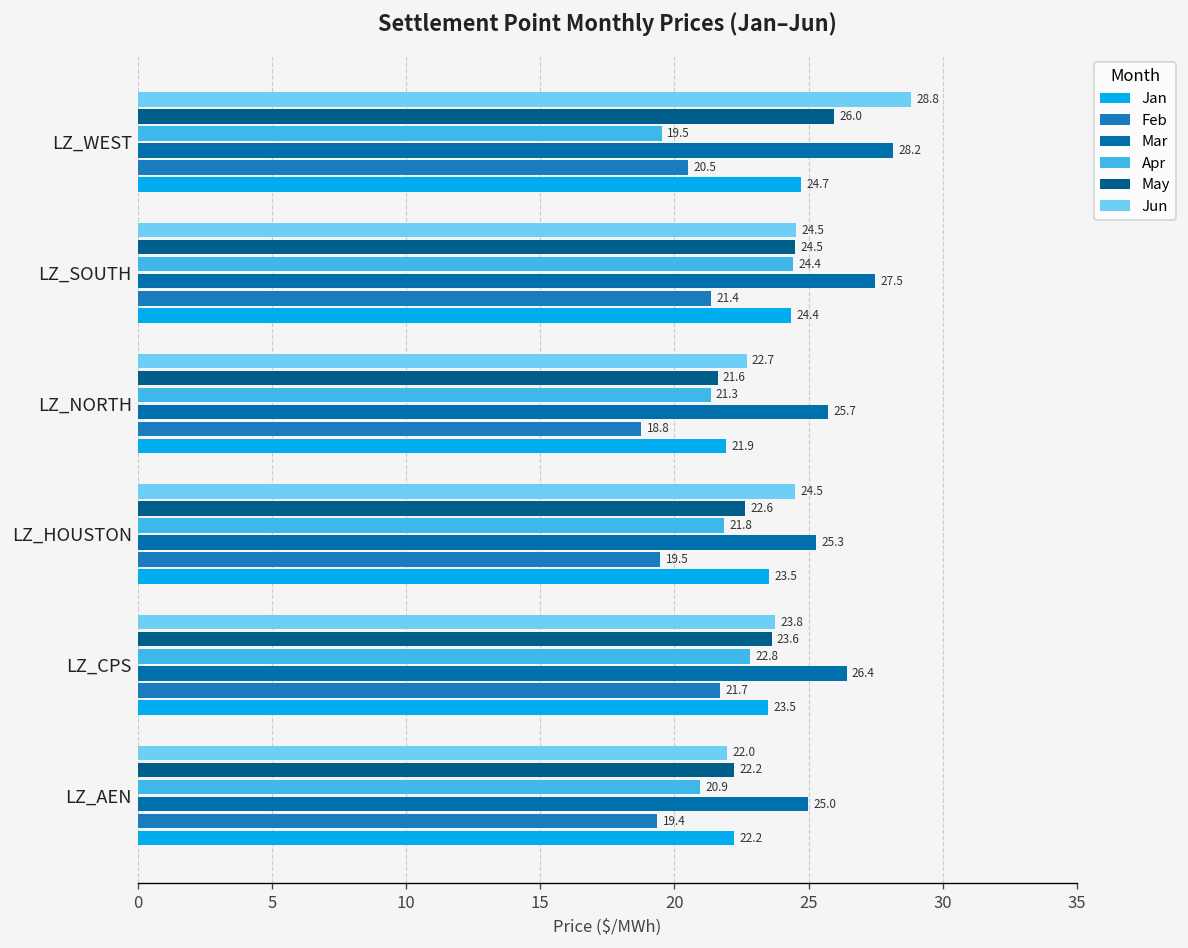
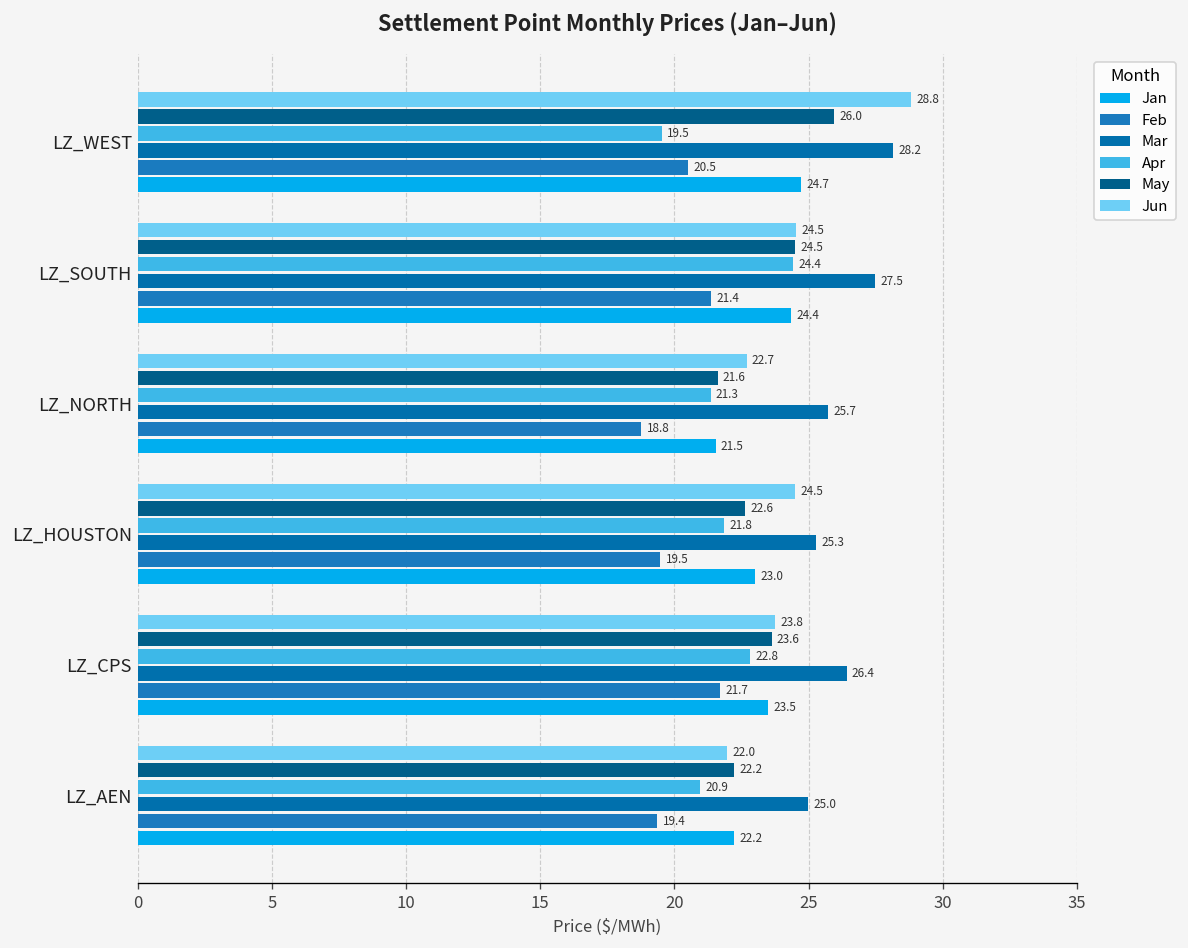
Jan, LZ_NORTH: 21.9 -> 21.5
Jan, LZ_HOUSTON: 23.5 -> 23.0
